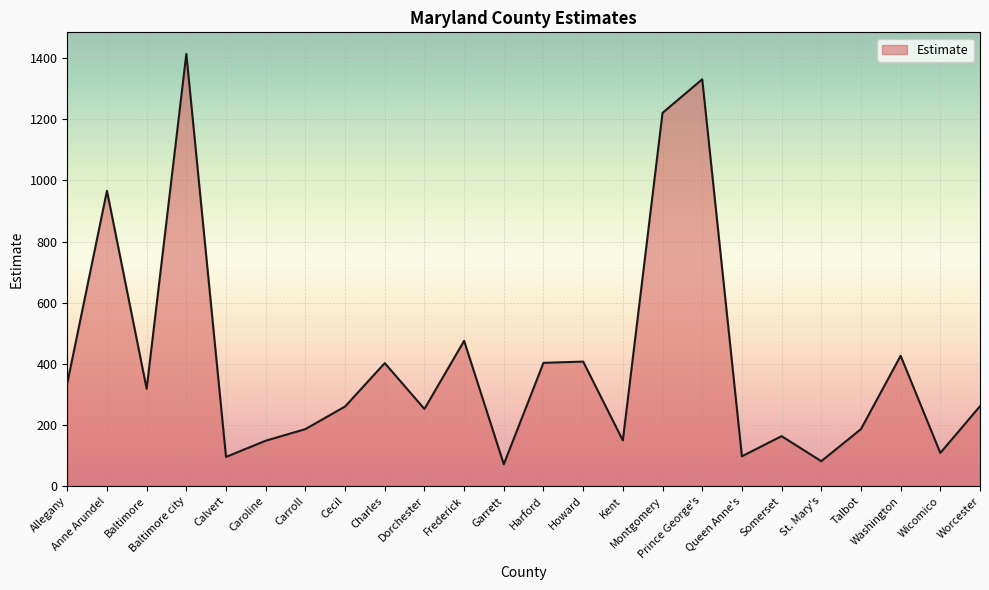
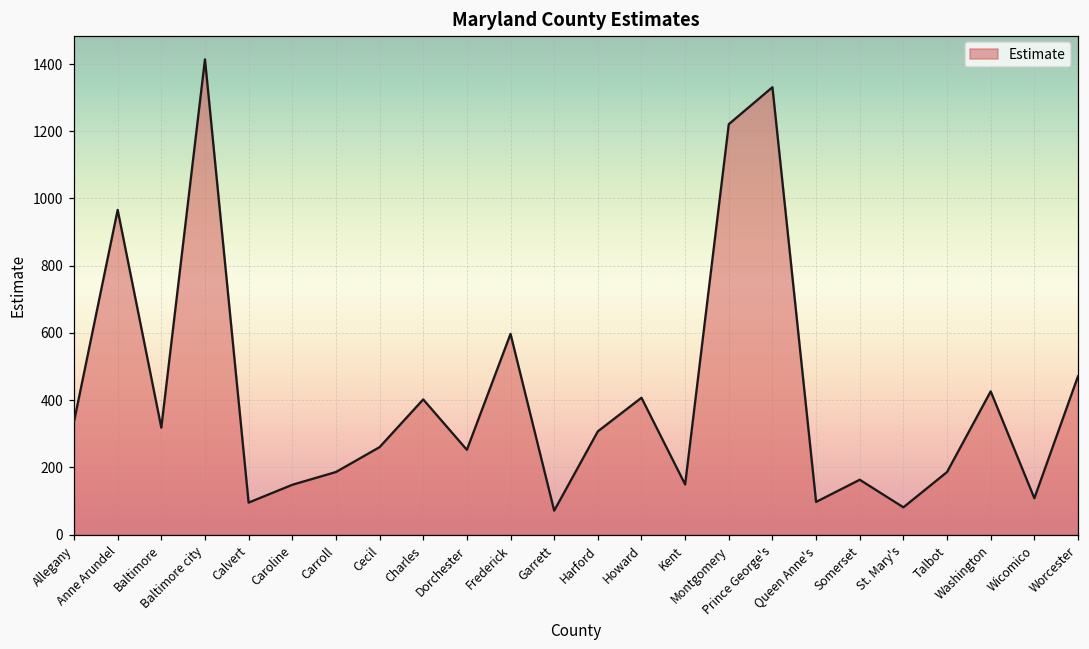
Frederick: 480 -> 600
Harford: 400 -> 310
Worcester: 260 -> 470
